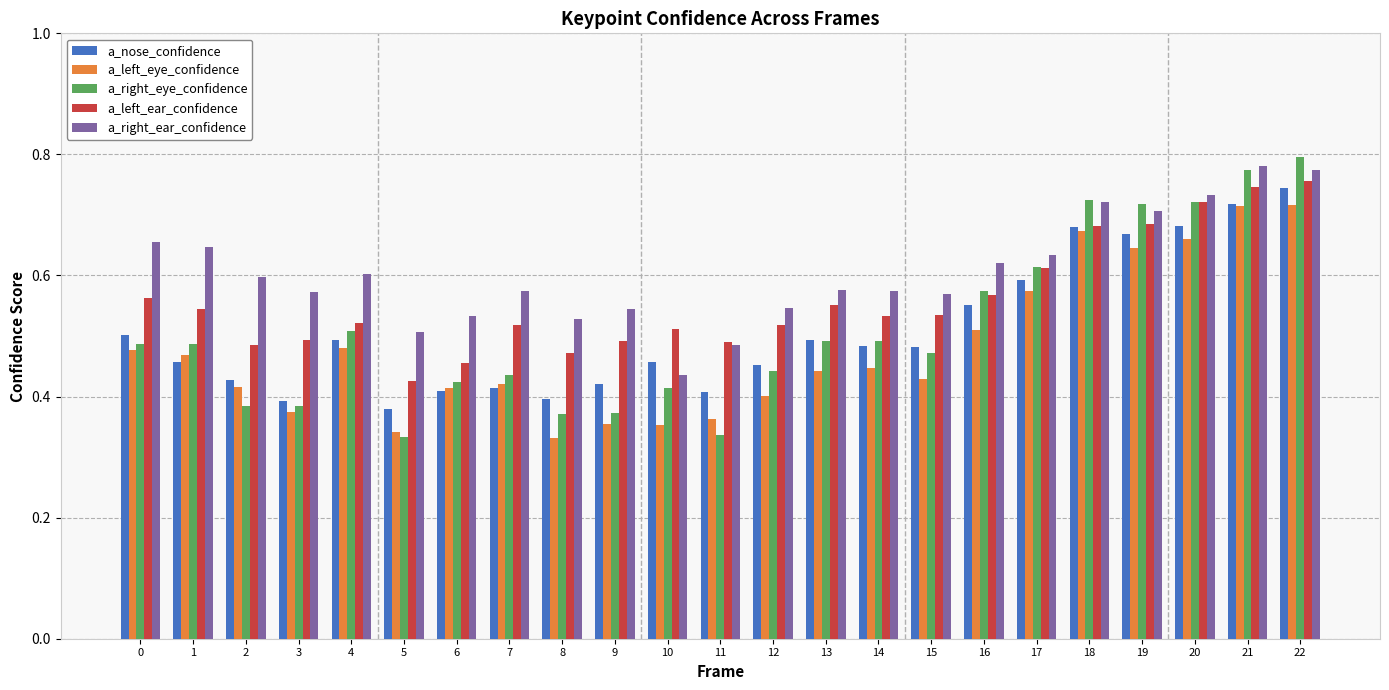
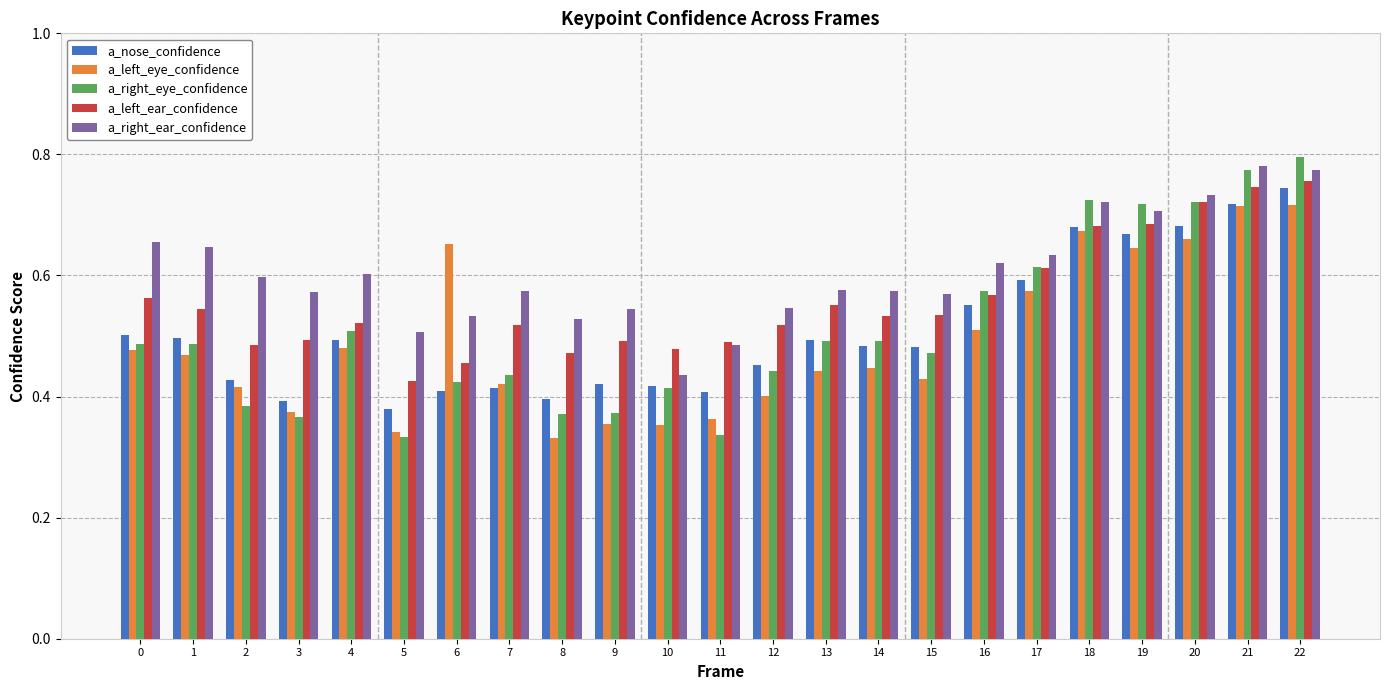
a_nose_confidence, 1: 0.46 -> 0.50
a_right_eye_confidence, 3: 0.39 -> 0.37
a_left_eye_confidence, 6: 0.41 -> 0.65
a_nose_confidence, 10: 0.46 -> 0.42
a_left_ear_confidence, 10: 0.51 -> 0.48
